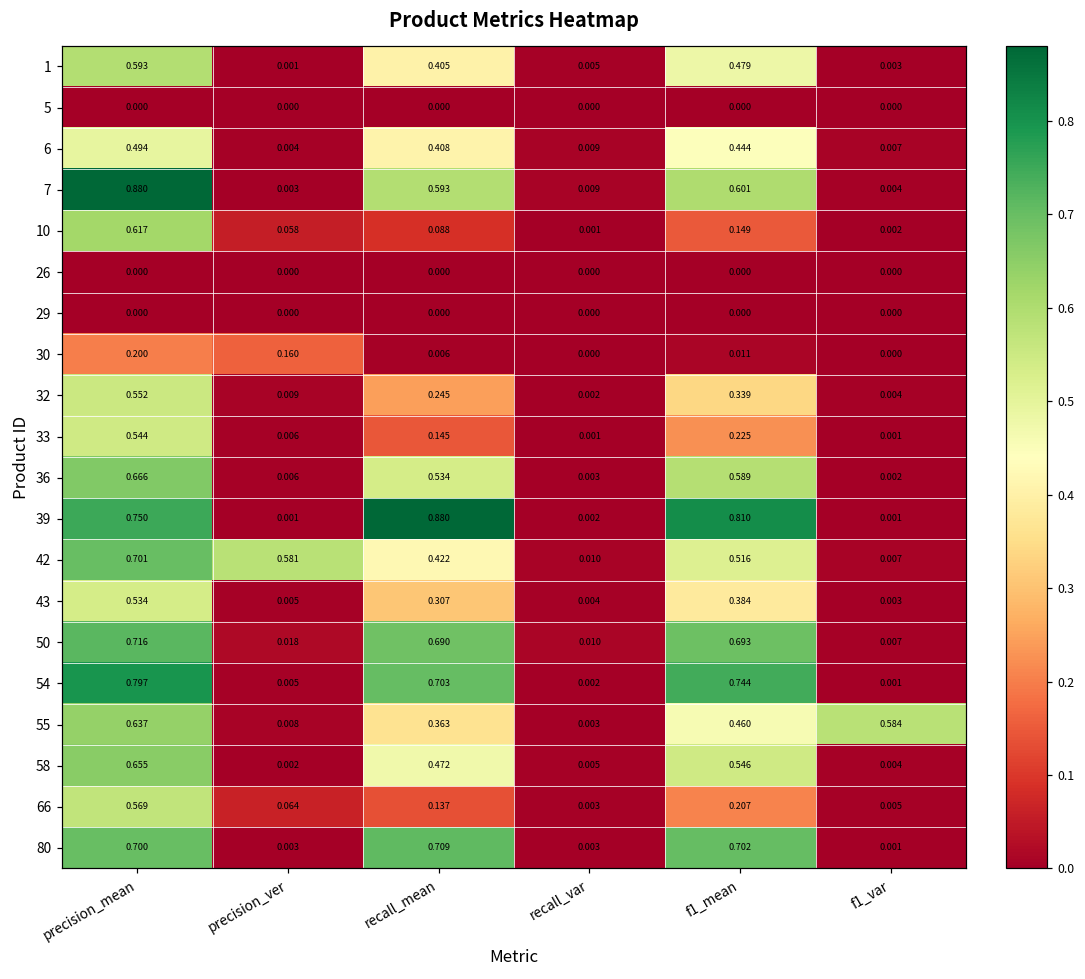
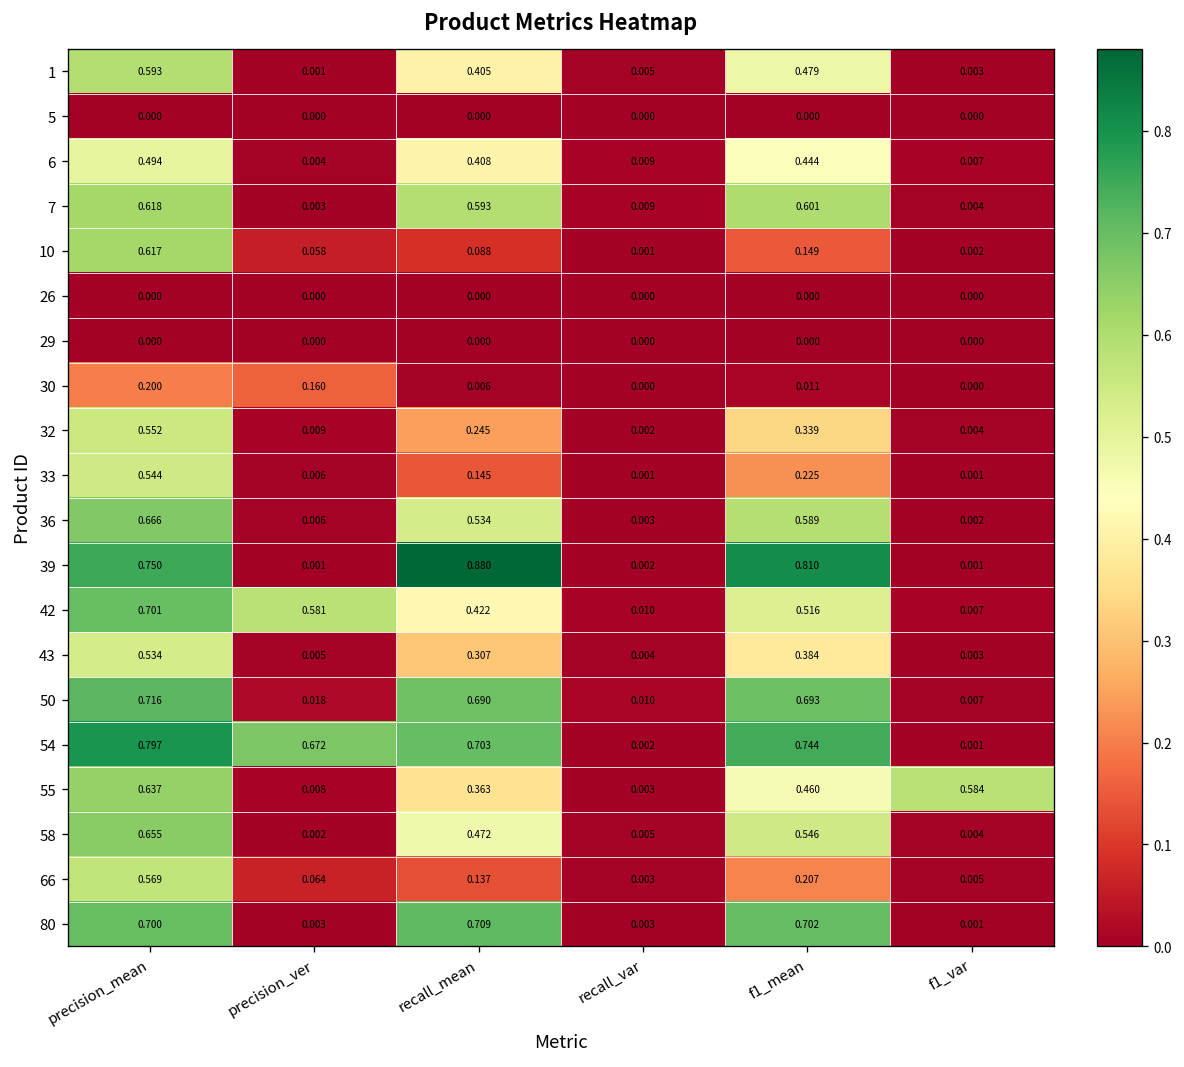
7, precision_mean: 0.880 -> 0.618
54, precision_ver: 0.005 -> 0.672
